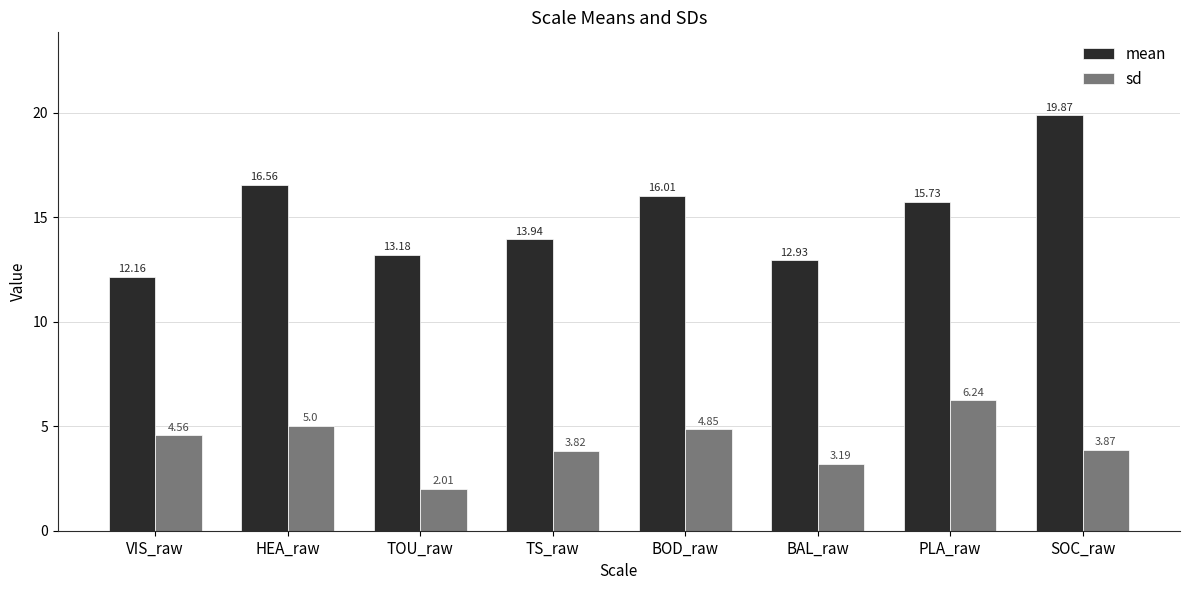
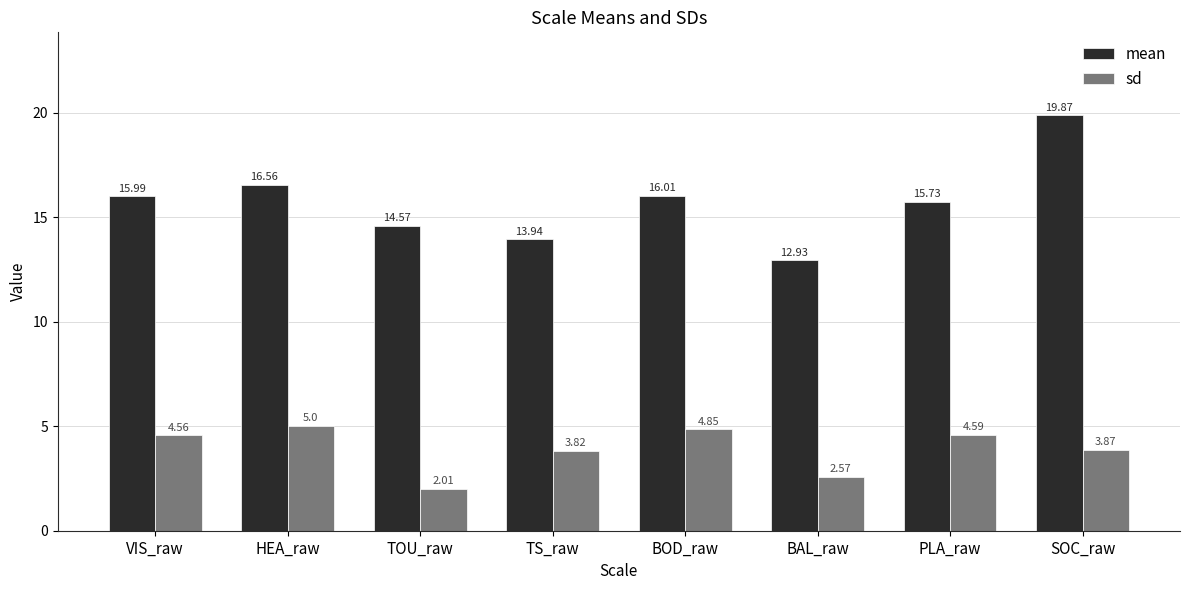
mean, VIS_raw: 12.16 -> 15.99
mean, TOU_raw: 13.18 -> 14.57
sd, BAL_raw: 3.19 -> 2.57
sd, PLA_raw: 6.24 -> 4.59
